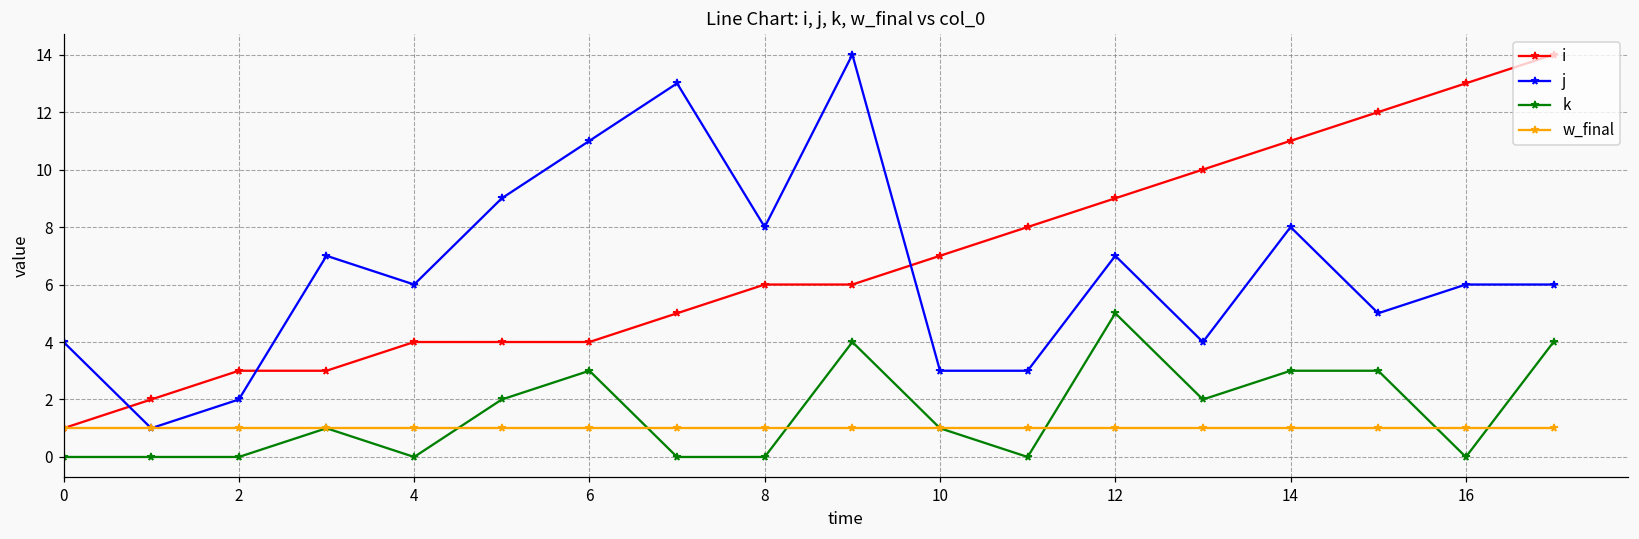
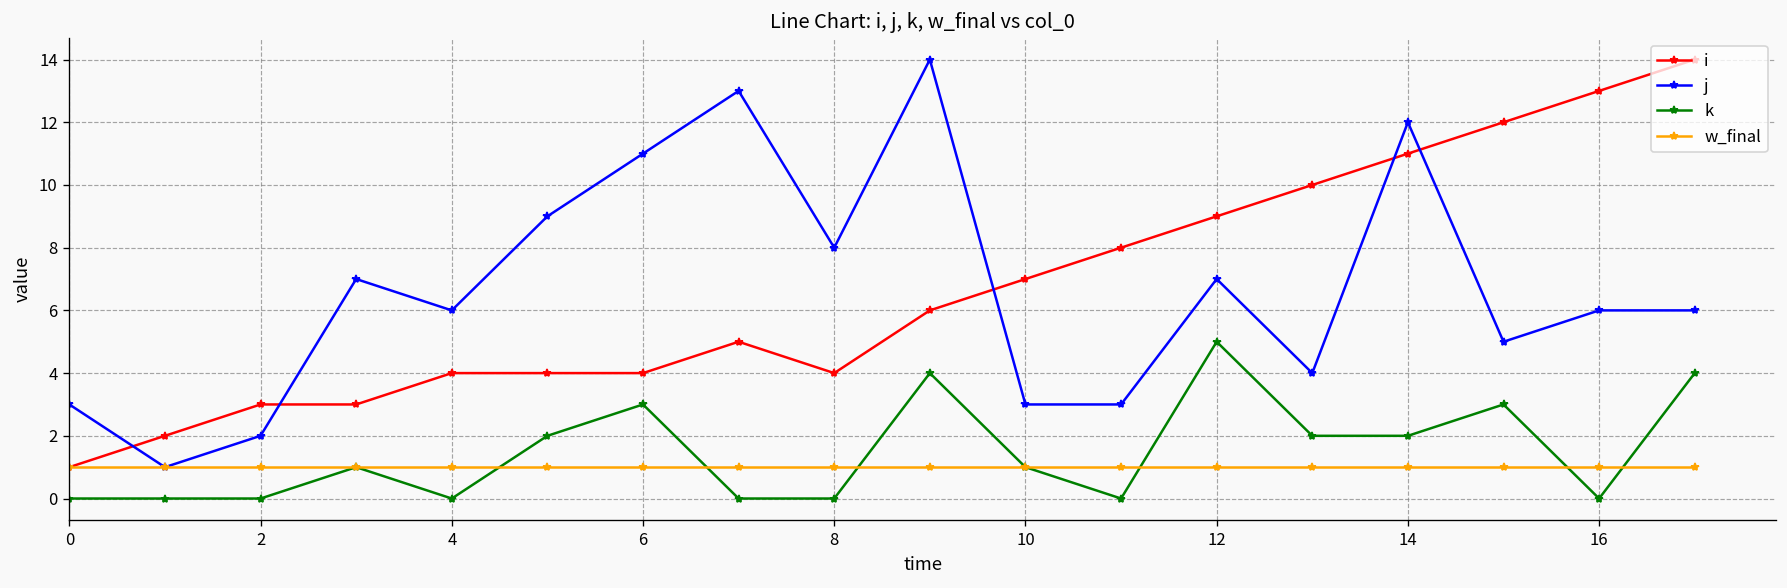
j, 0: 4 -> 3
i, 8: 6 -> 4
j, 14: 8 -> 12
k, 14: 3 -> 2
